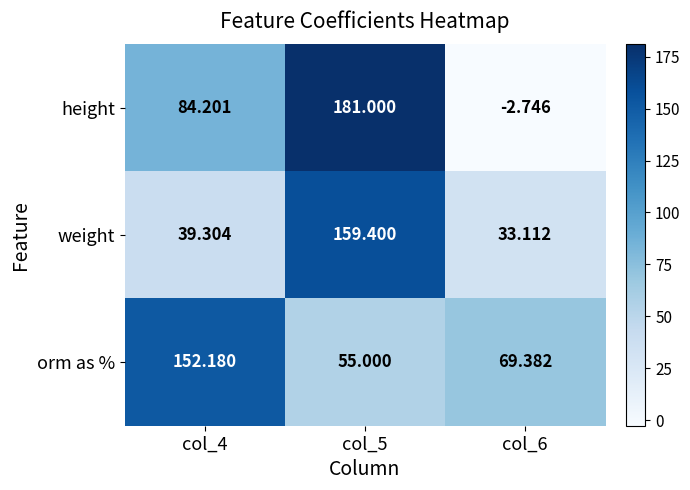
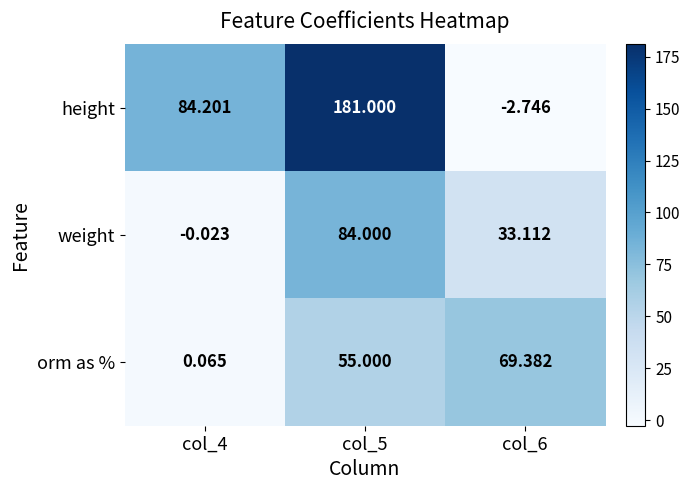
weight, col_4: 39.304 -> -0.023
weight, col_5: 159.400 -> 84.000
orm as %, col_4: 152.180 -> 0.065
